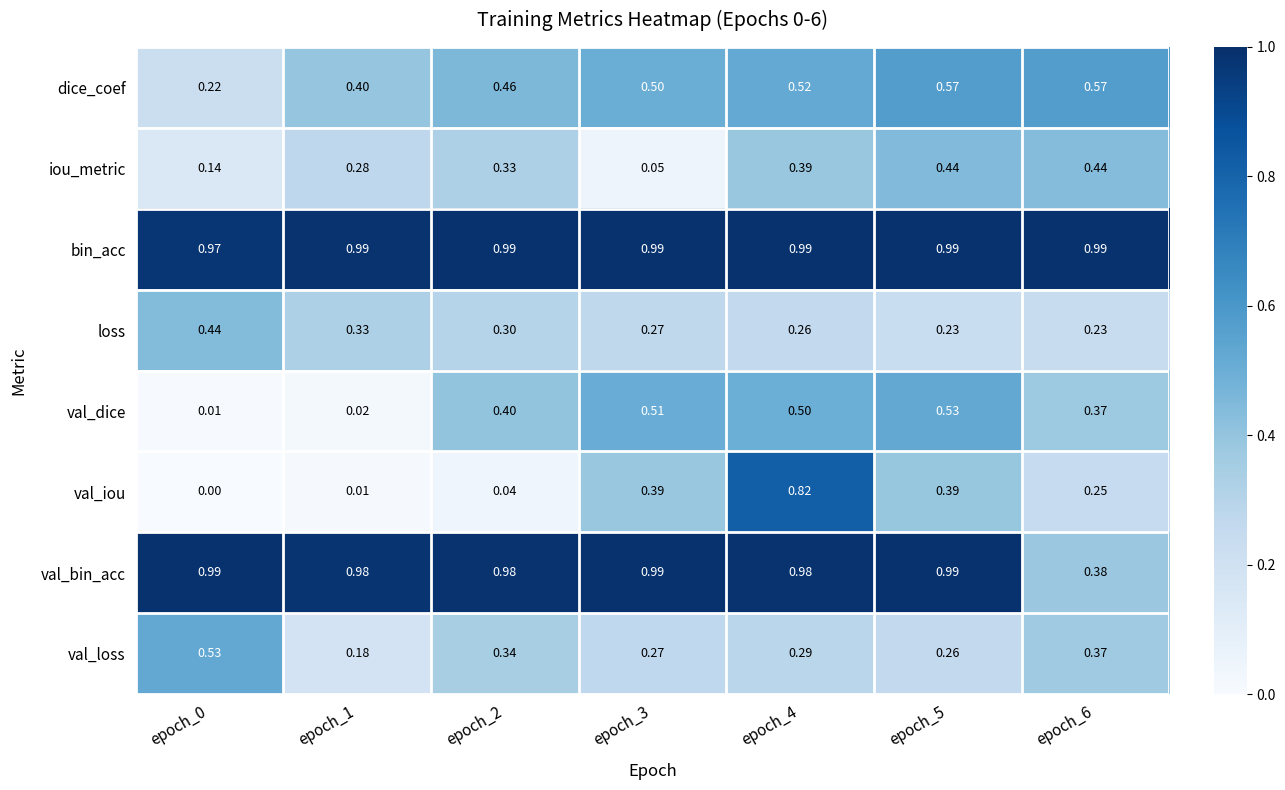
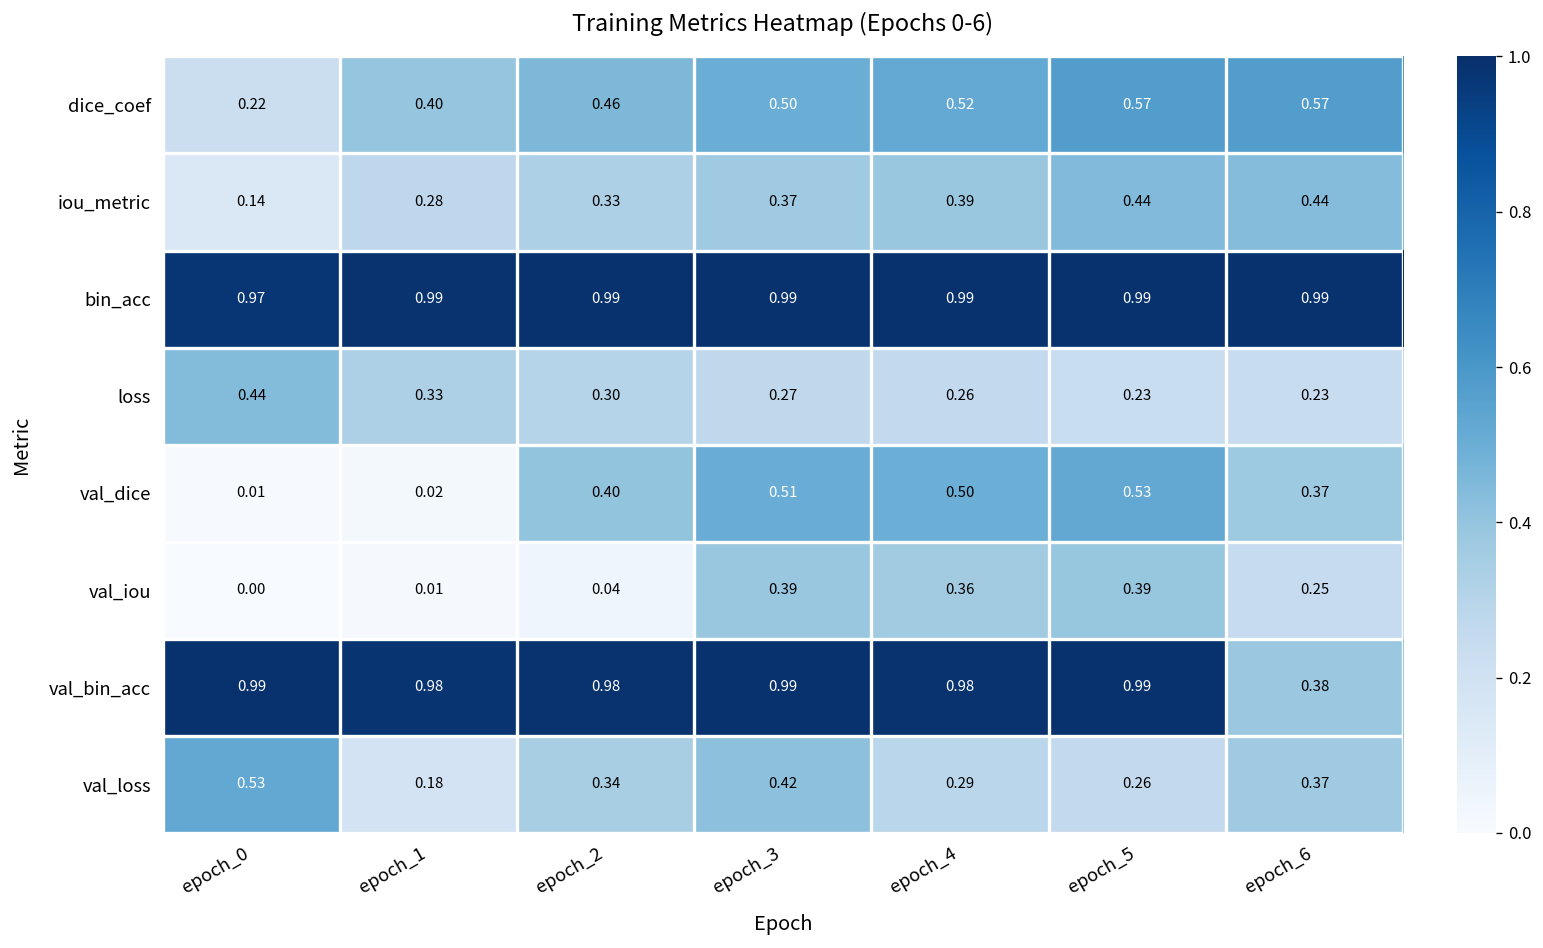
iou_metric, epoch_3: 0.05 -> 0.37
val_iou, epoch_4: 0.82 -> 0.36
val_loss, epoch_3: 0.27 -> 0.42
